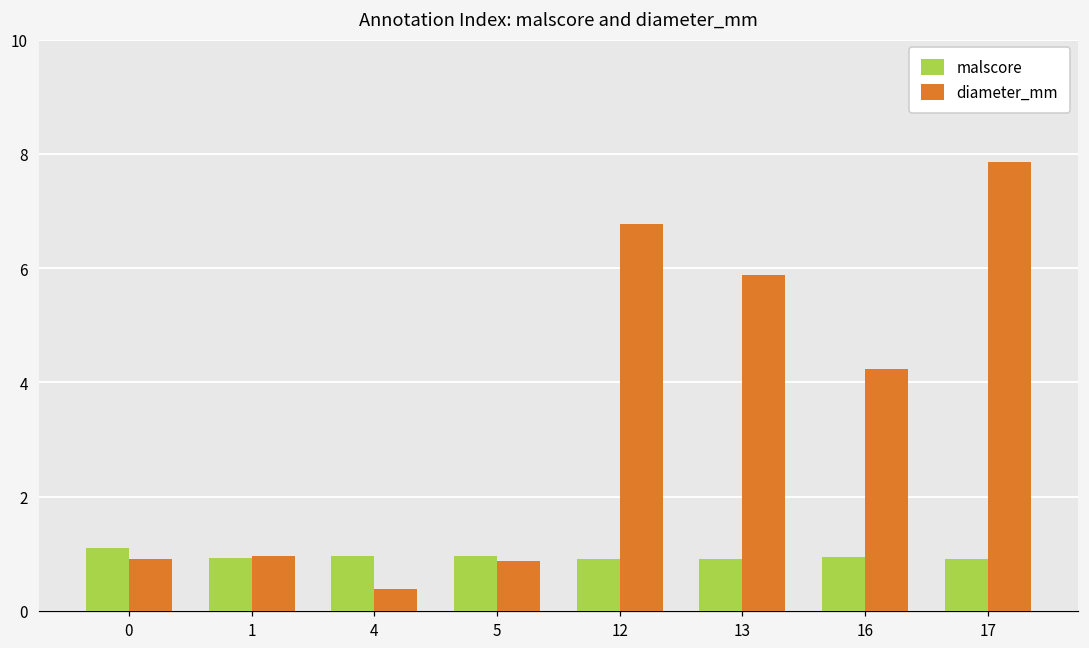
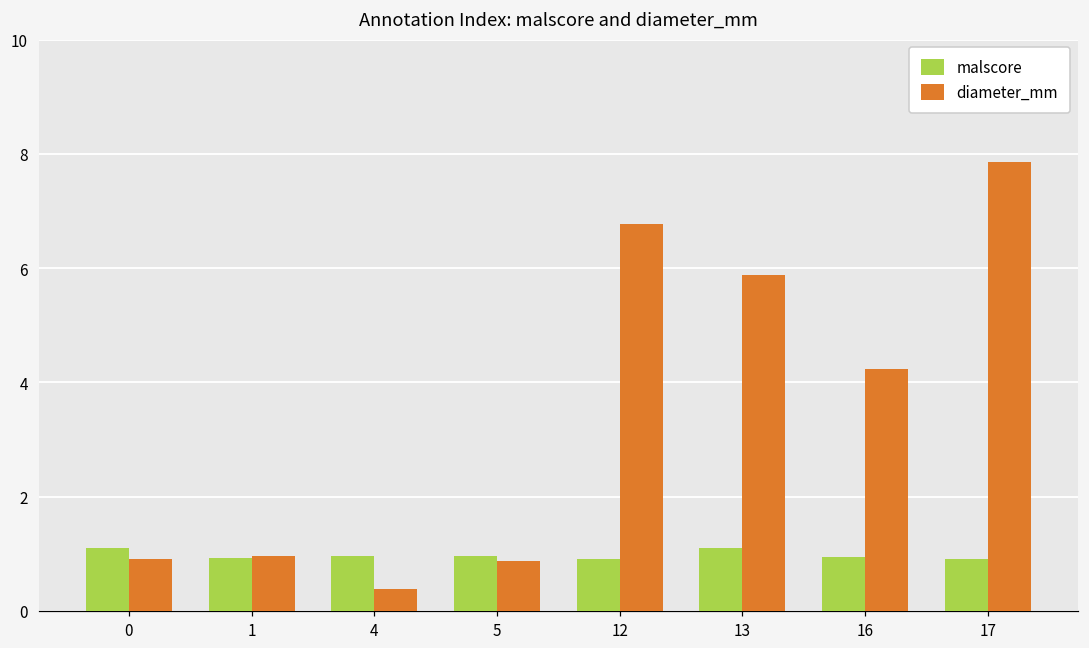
malscore, 13: 0.9 -> 1.1
